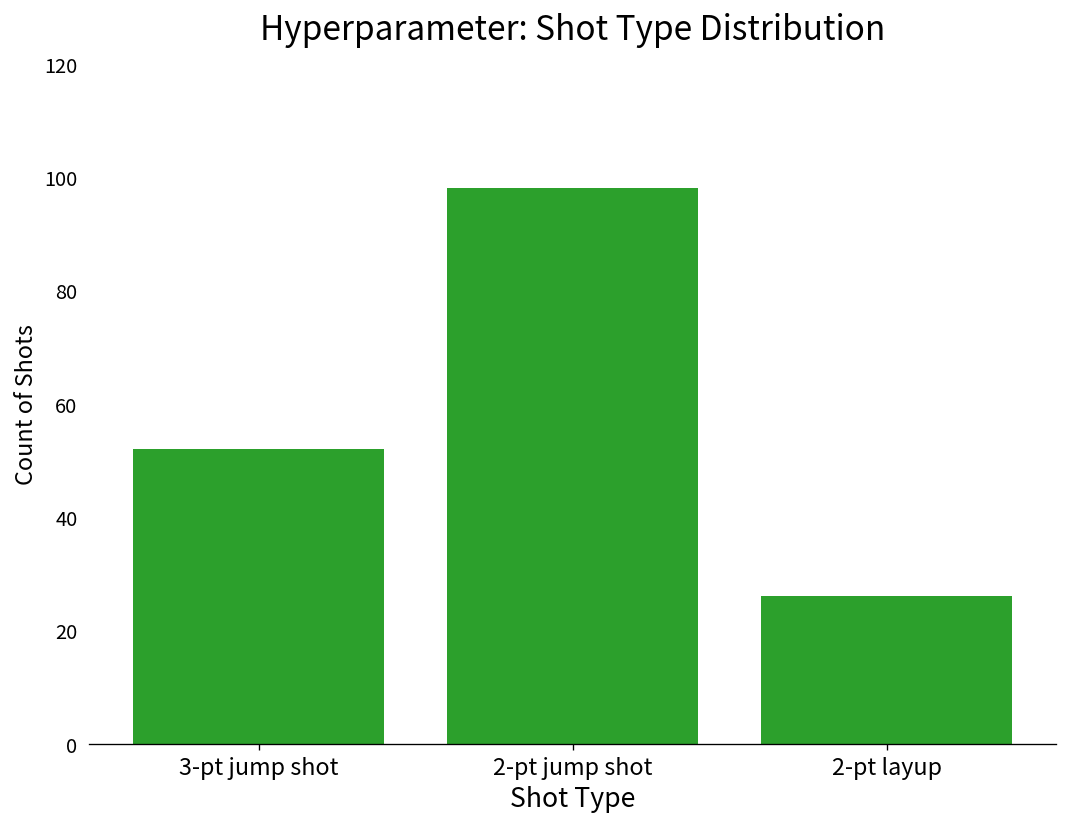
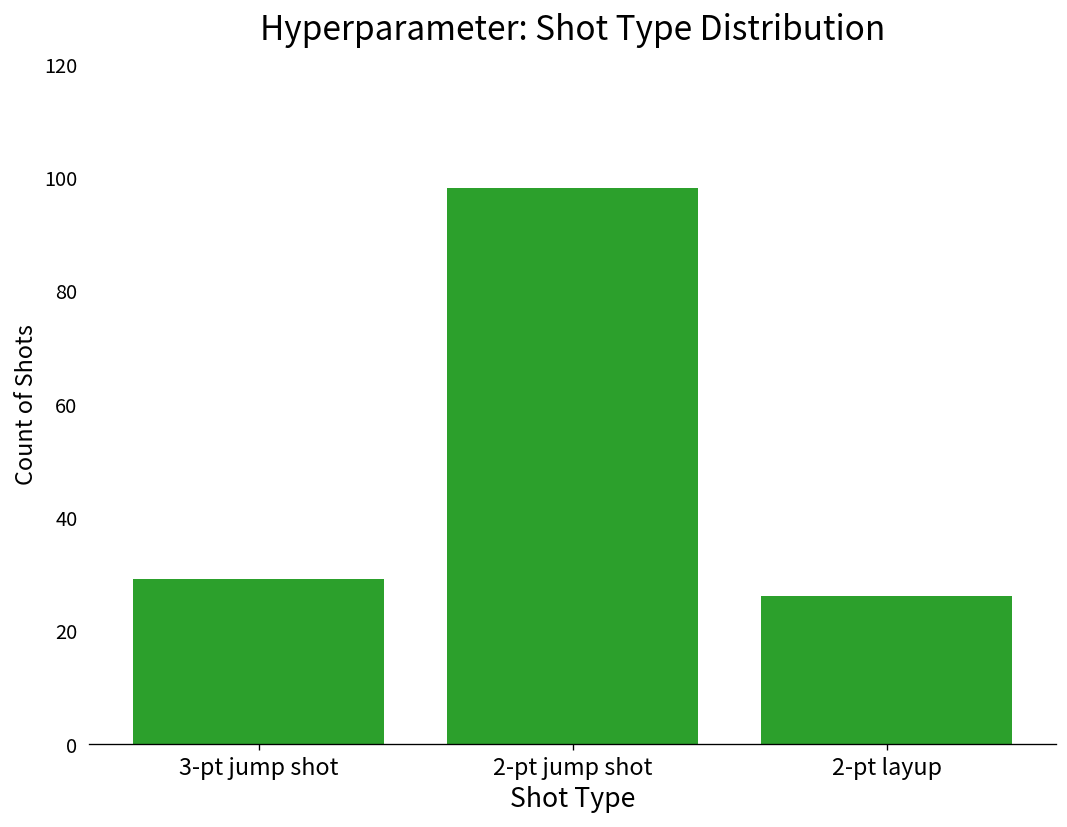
3-pt jump shot: 52 -> 29
